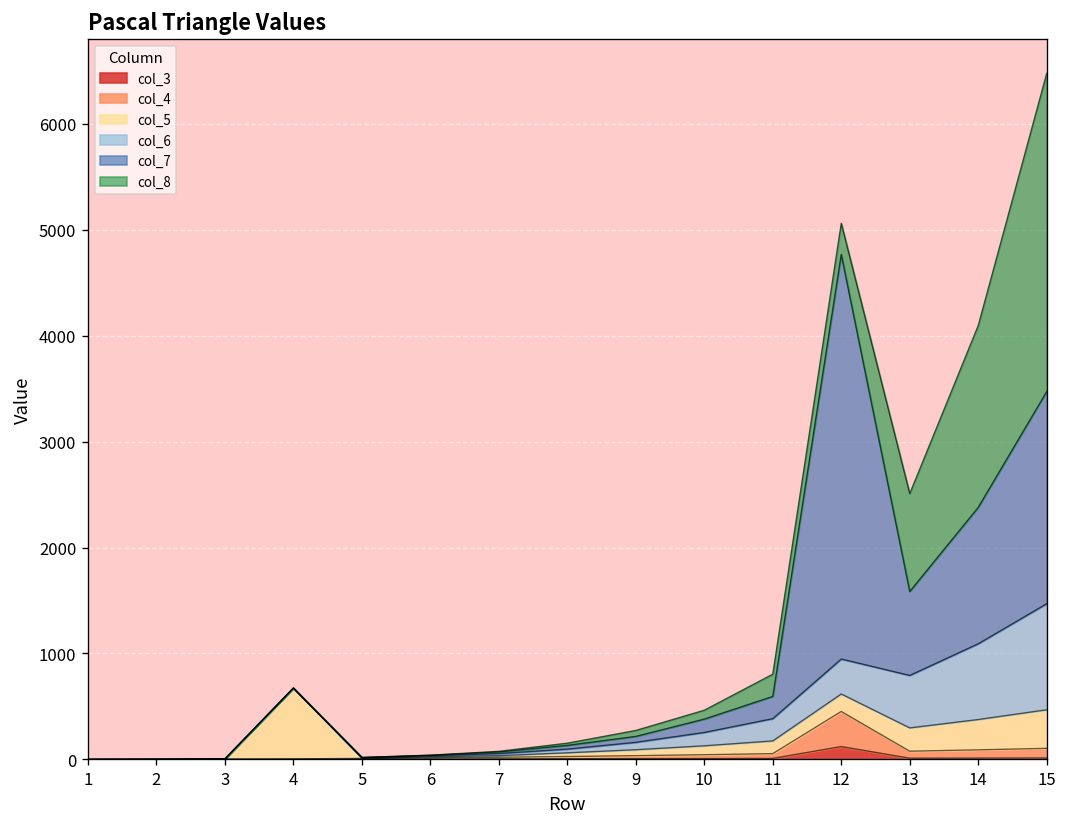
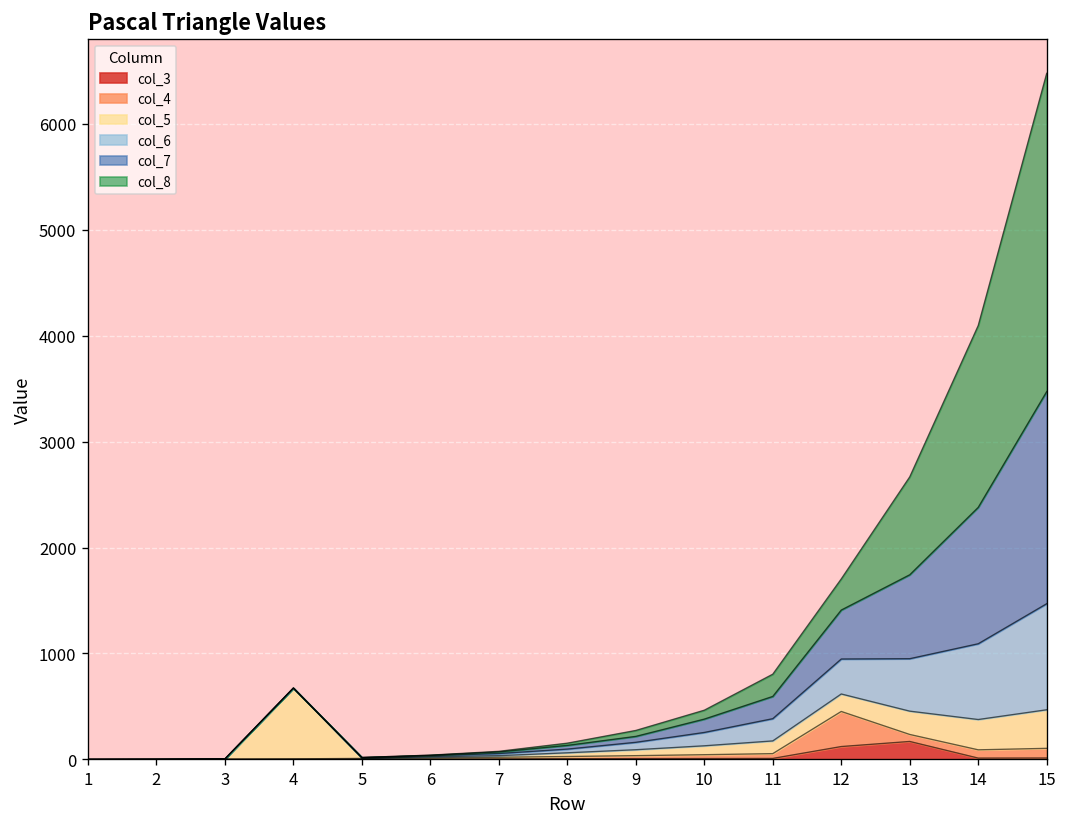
col_7, 12: 3800 -> 500
col_3, 13: 0 -> 200
